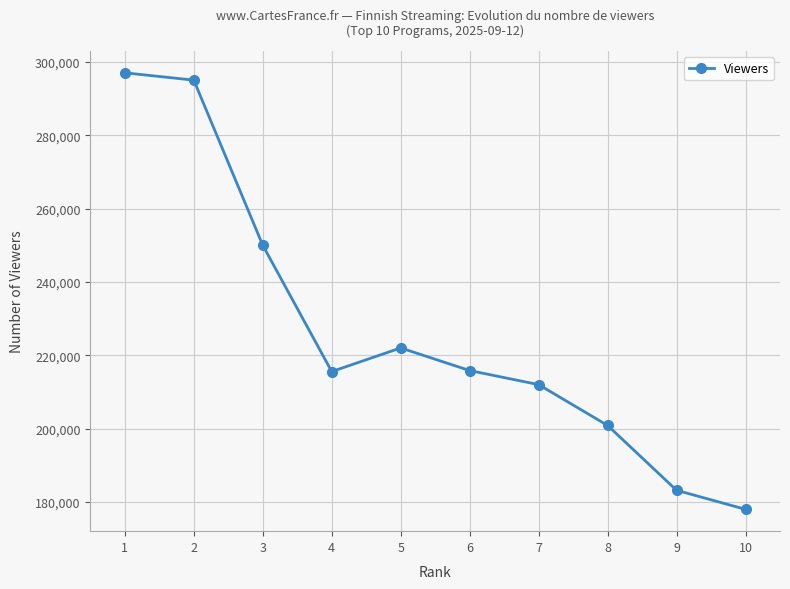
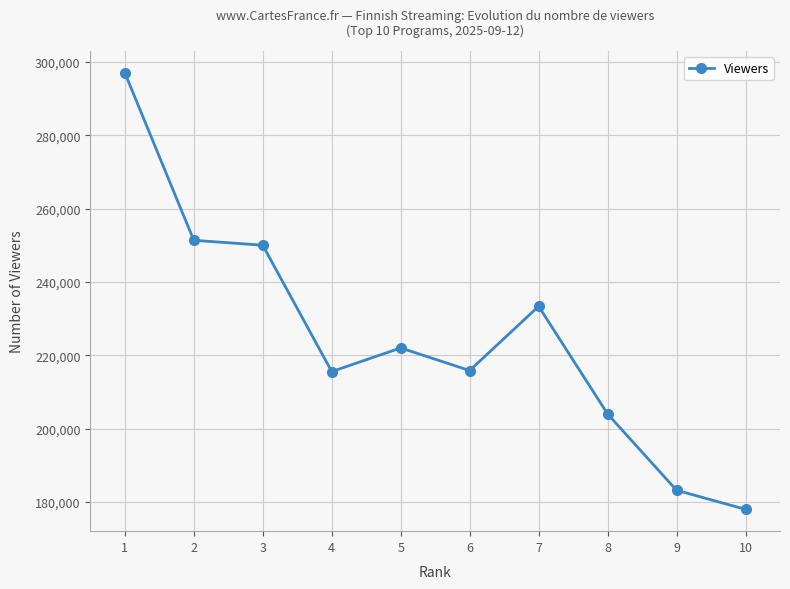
2: 295,000 -> 251,000
7: 212,000 -> 233,000
8: 201,000 -> 204,000
